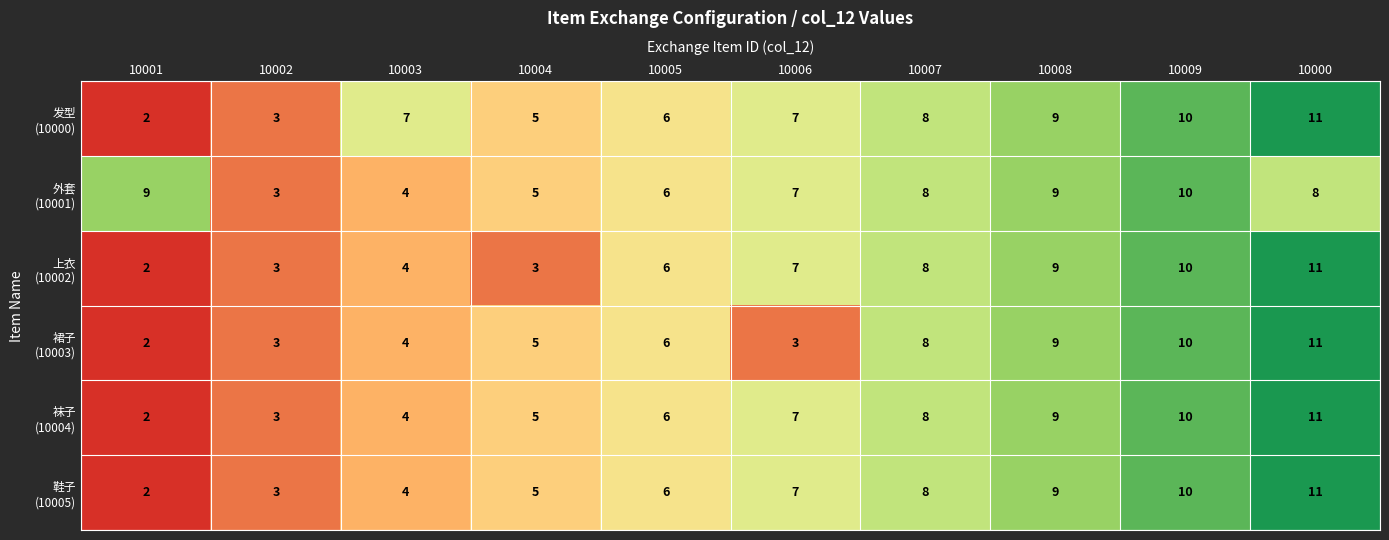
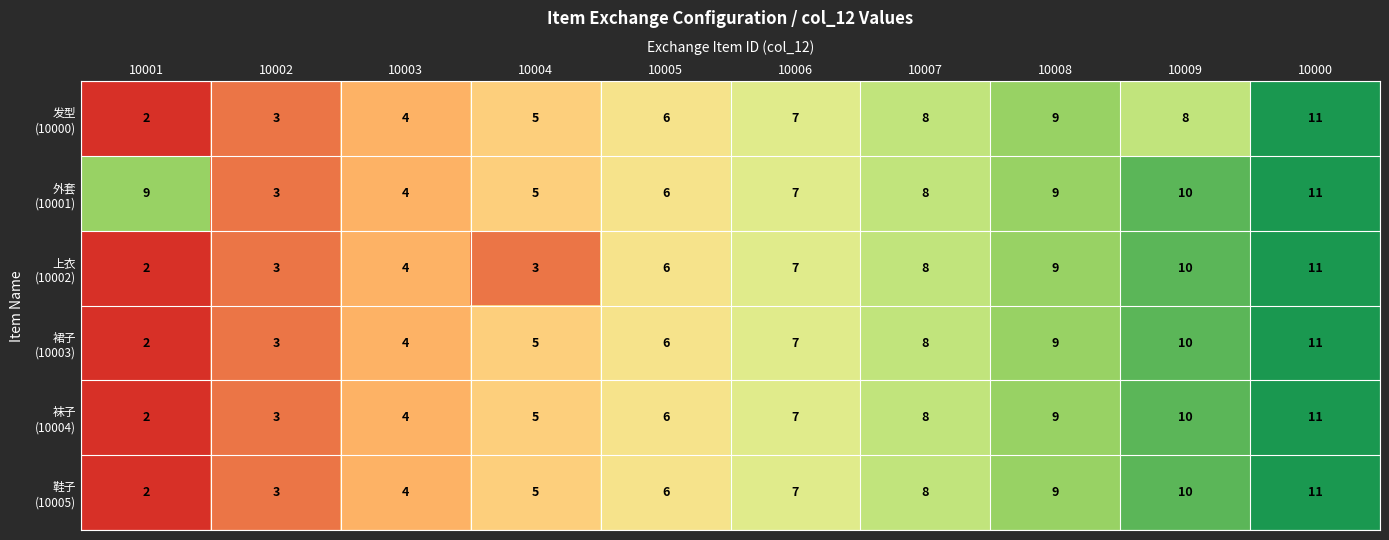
发型 (10000), 10003: 7 -> 4
发型 (10000), 10009: 10 -> 8
外套 (10001), 10000: 8 -> 11
裙子 (10003), 10006: 3 -> 7
